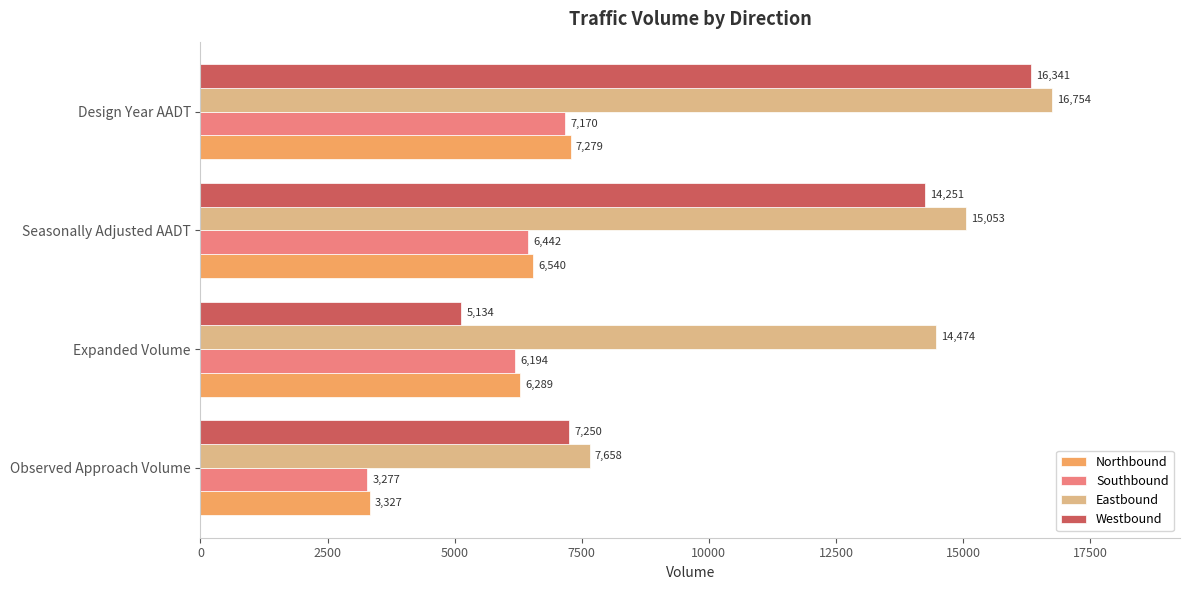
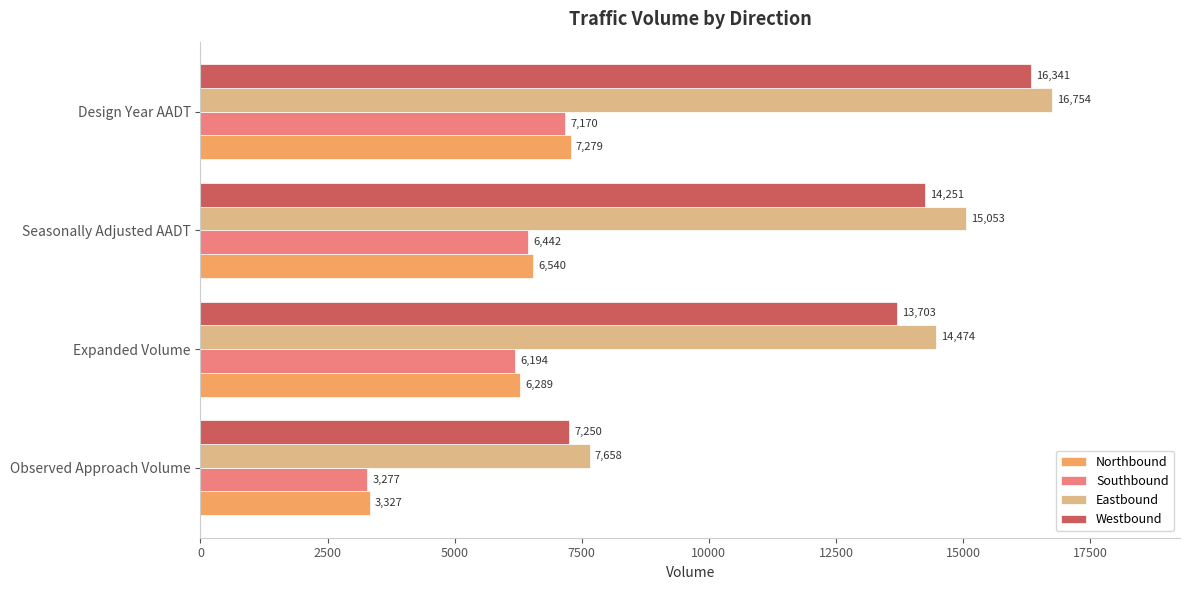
Westbound, Expanded Volume: 5,134 -> 13,703
